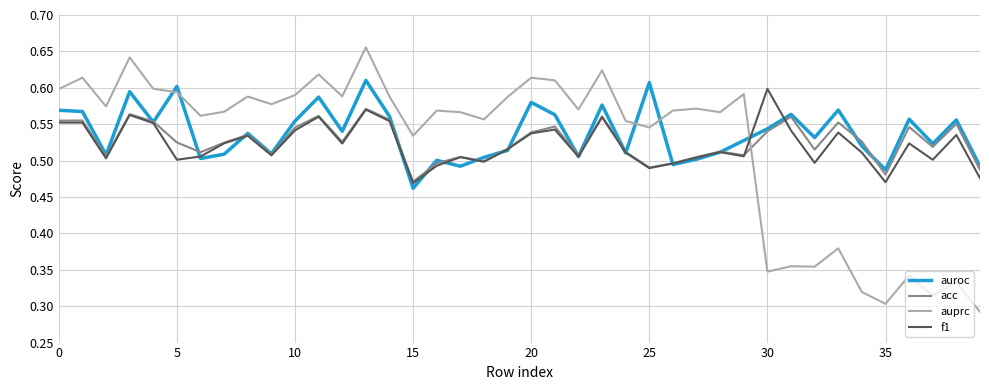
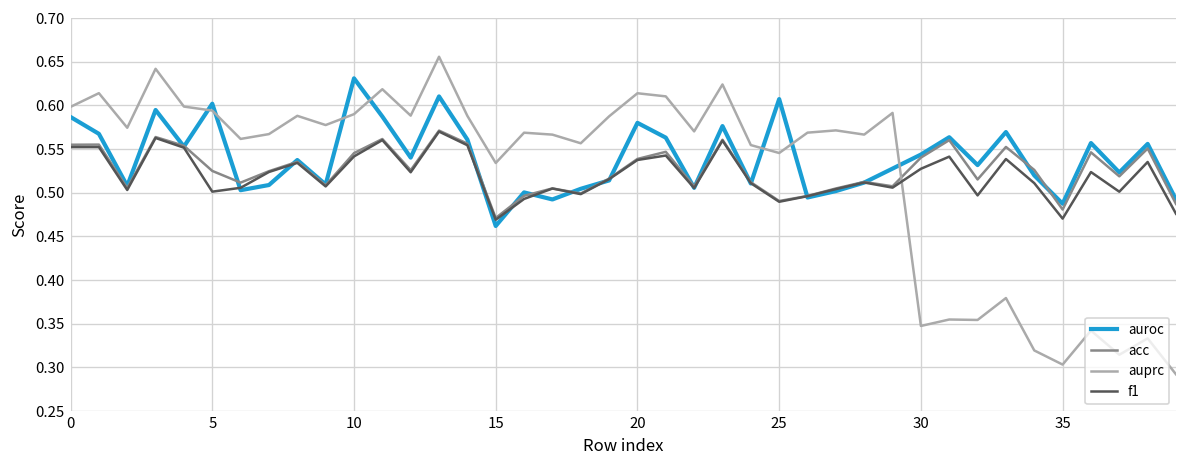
auroc, 0: 0.57 -> 0.59
auroc, 10: 0.55 -> 0.63
f1, 30: 0.60 -> 0.53
